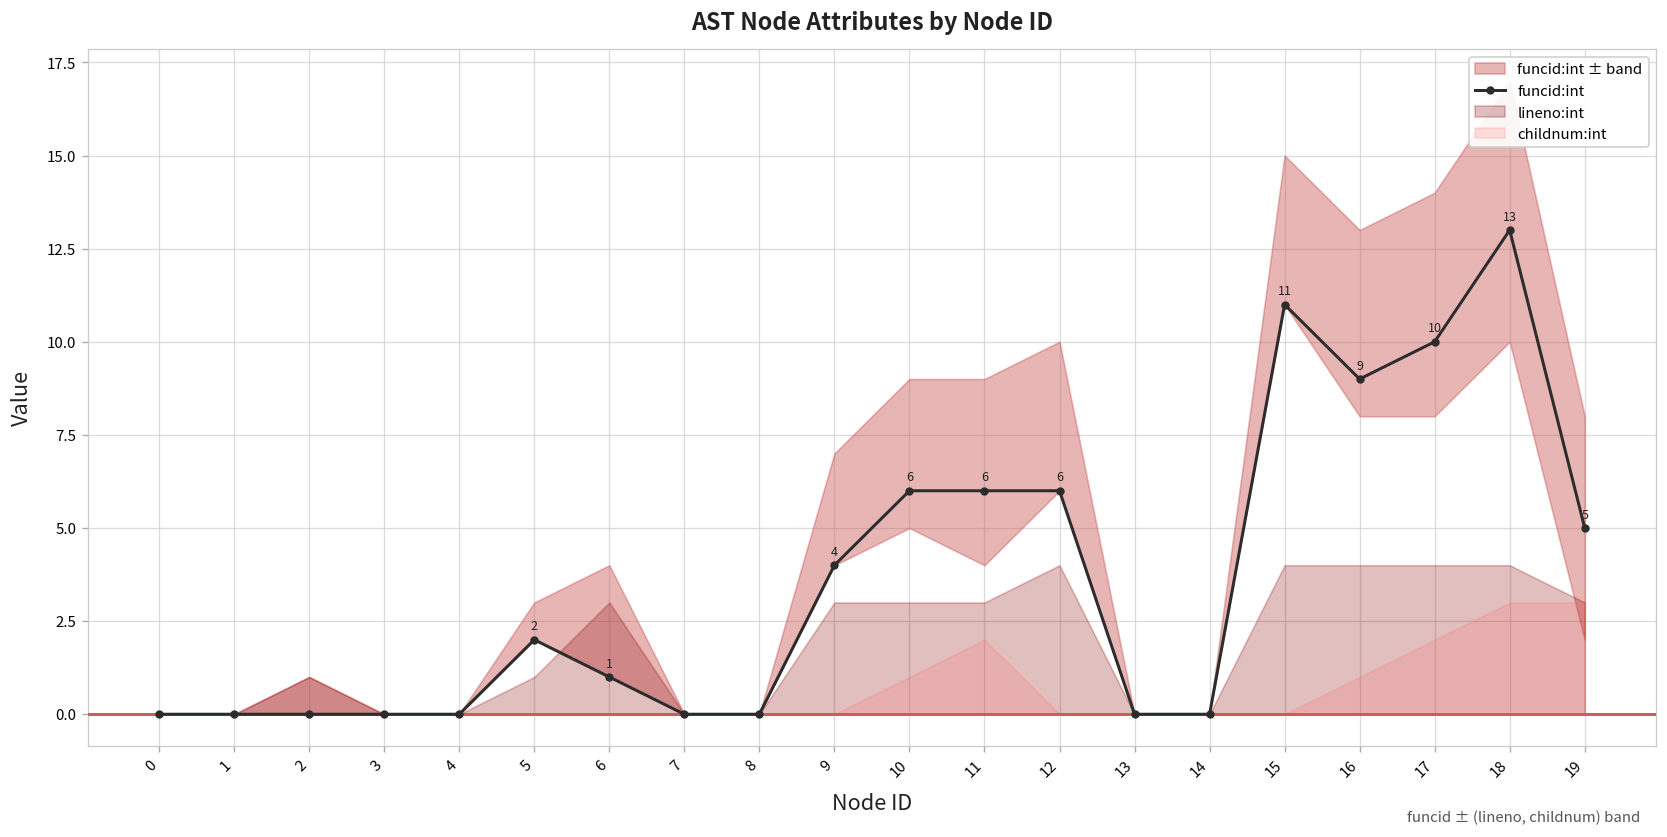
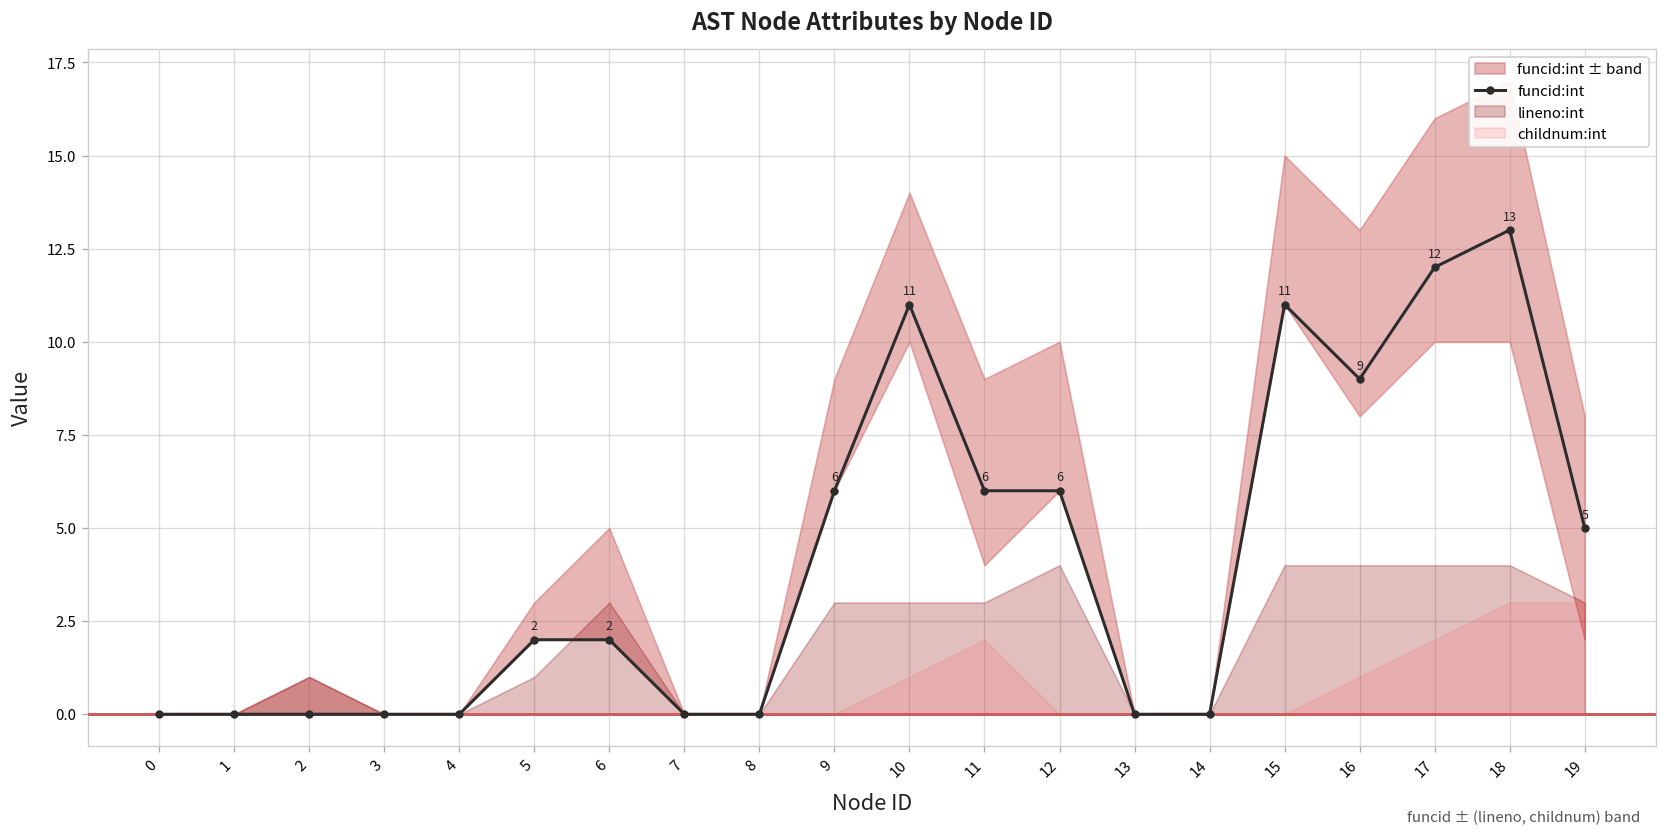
funcid:int, 6: 1 -> 2
funcid:int, 9: 4 -> 6
funcid:int, 10: 6 -> 11
funcid:int, 17: 10 -> 12
